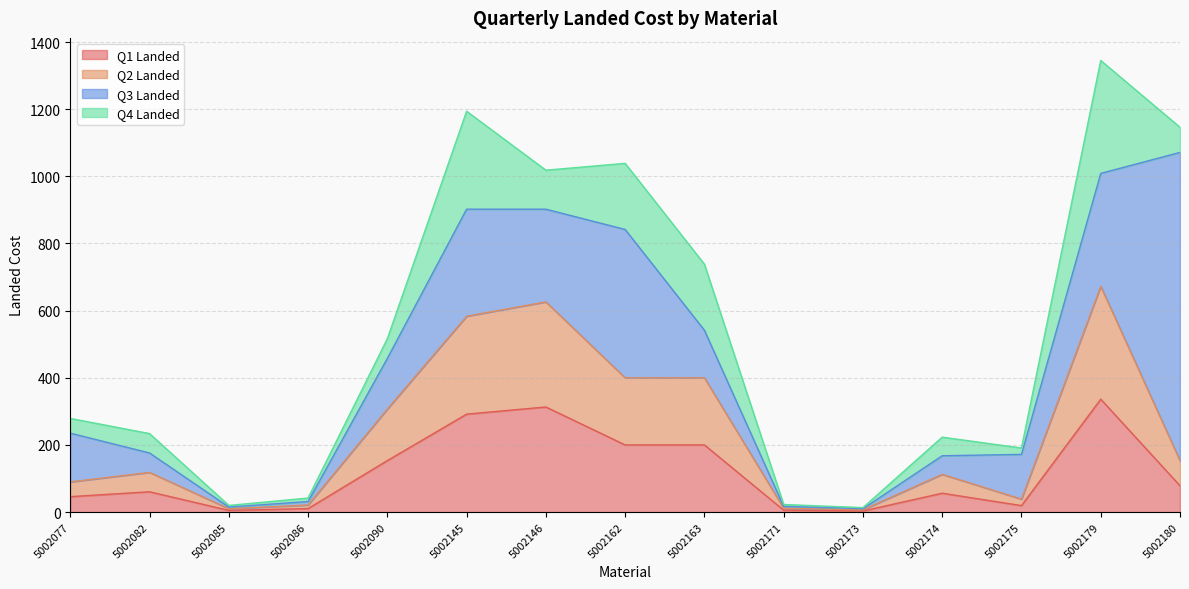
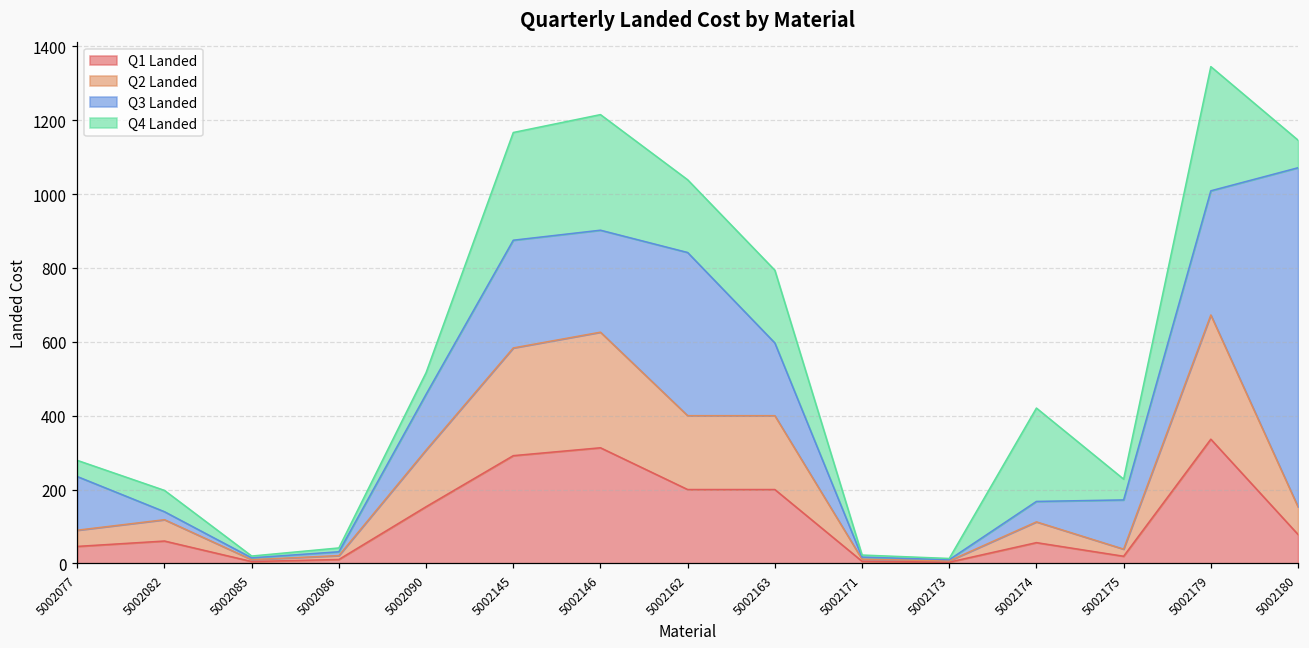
Q3 Landed, 5002082: 60 -> 20
Q3 Landed, 5002145: 320 -> 290
Q4 Landed, 5002146: 120 -> 310
Q3 Landed, 5002163: 140 -> 200
Q4 Landed, 5002174: 60 -> 250
Q4 Landed, 5002175: 20 -> 60
